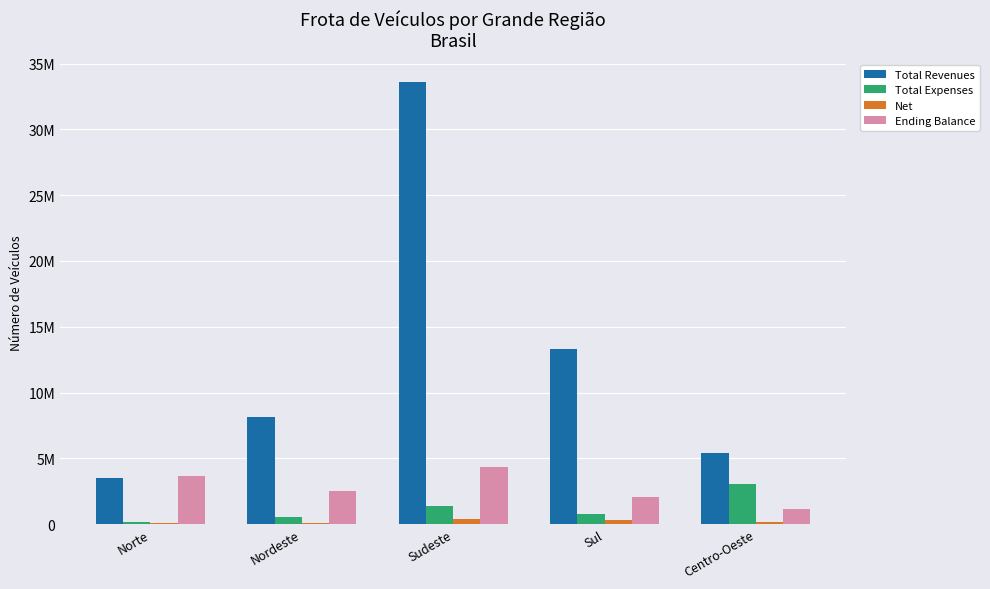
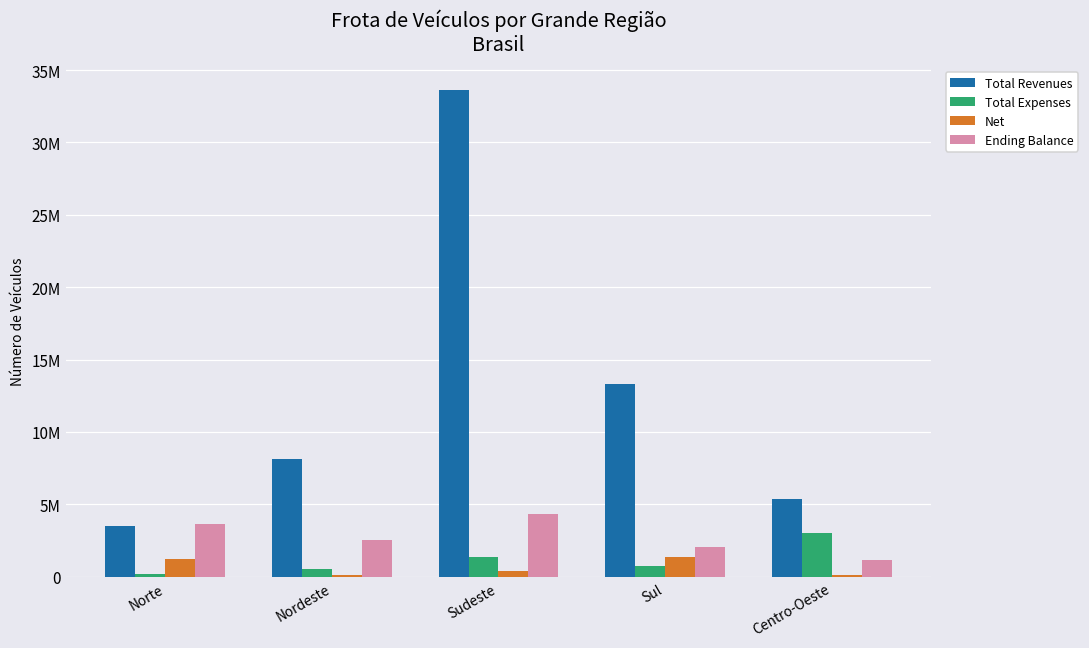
Net, Norte: 0 -> 1200000
Net, Sul: 300000 -> 1300000
